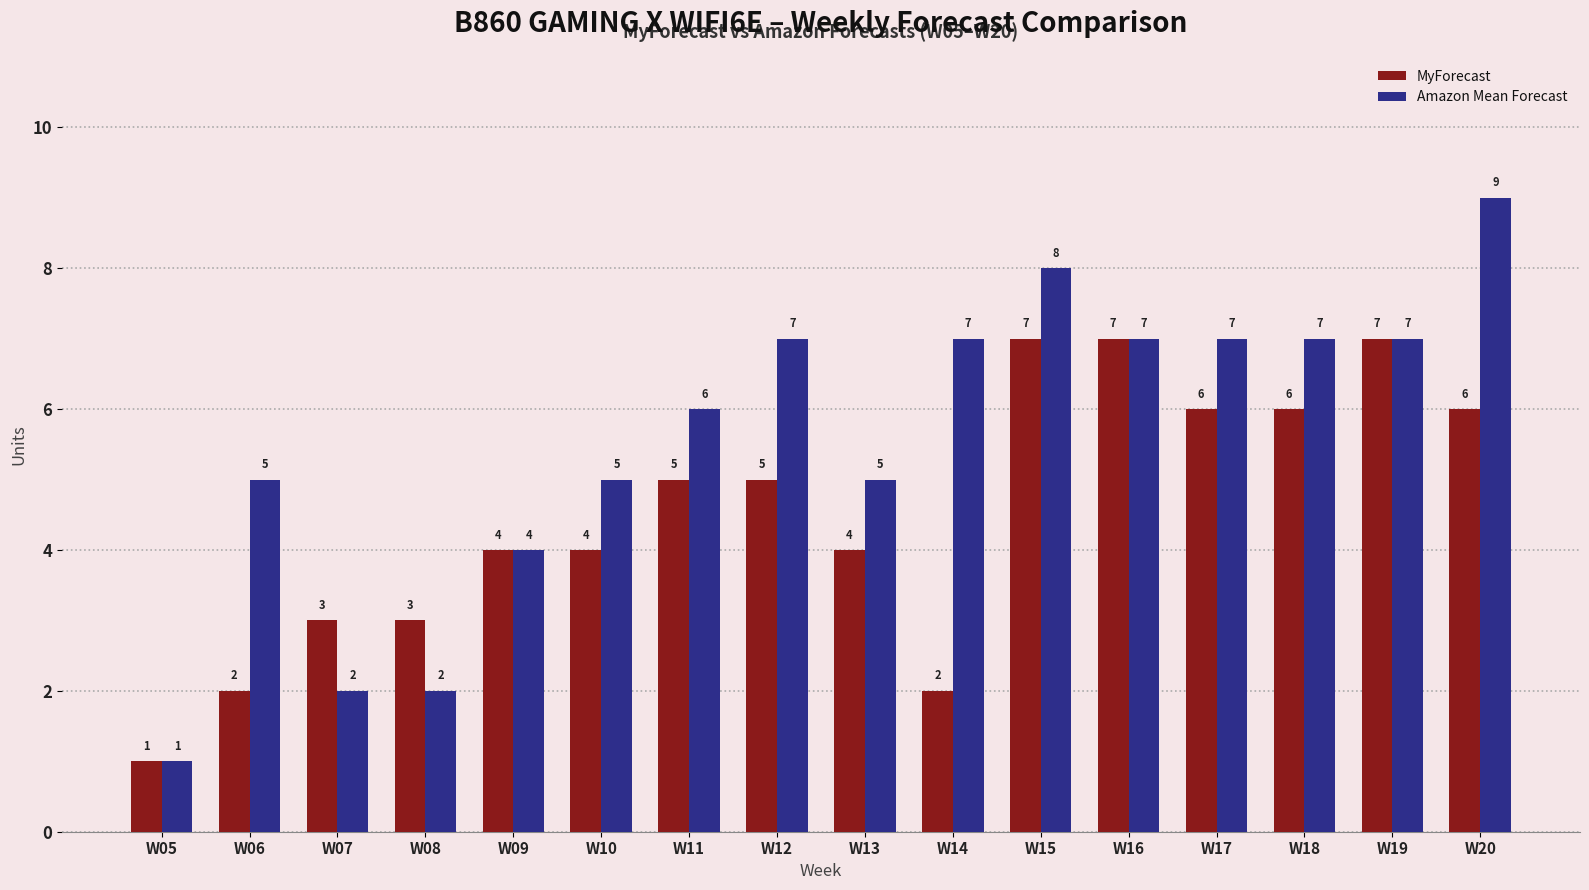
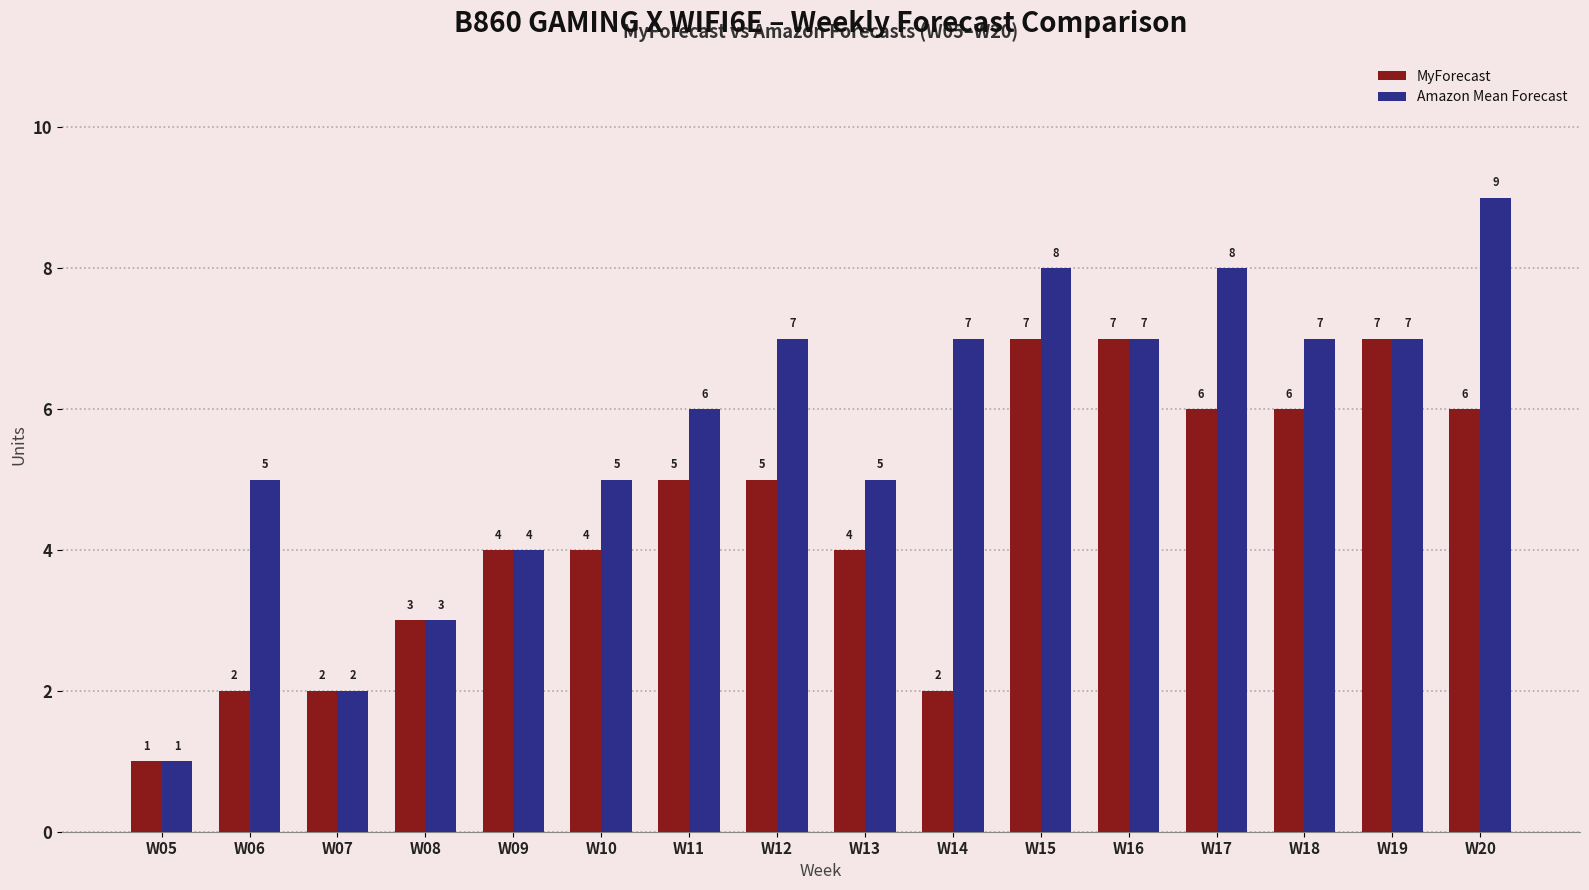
MyForecast, W07: 3 -> 2
Amazon Mean Forecast, W08: 2 -> 3
Amazon Mean Forecast, W17: 7 -> 8
